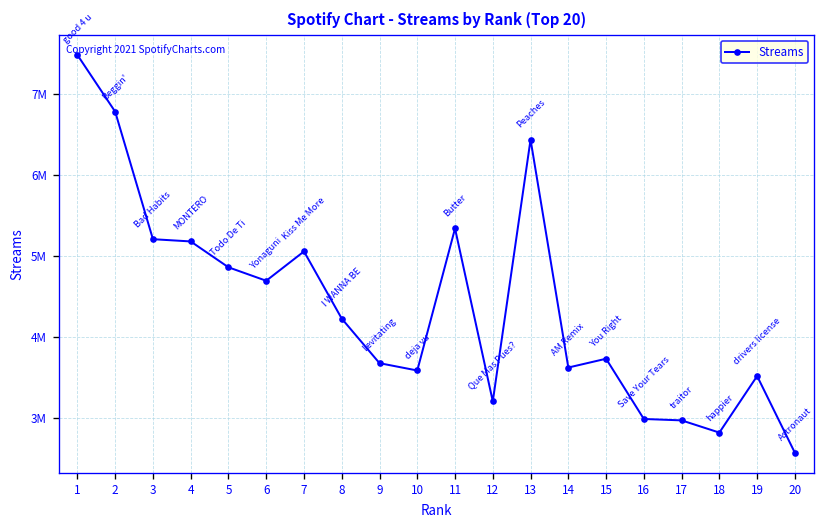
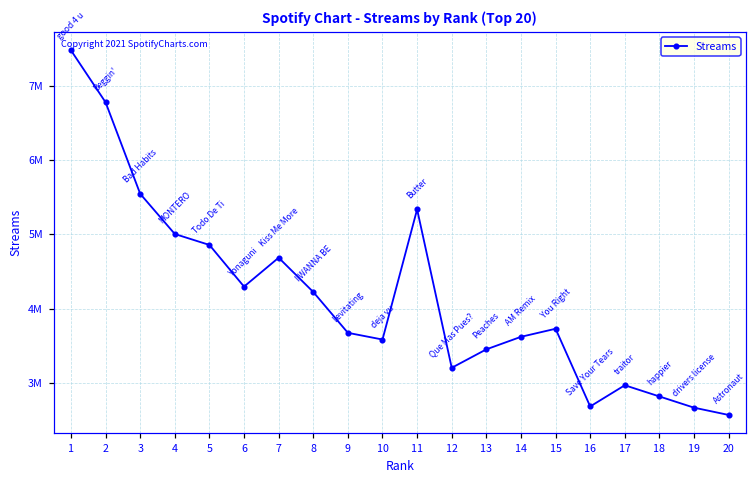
3: 5200000 -> 5500000
4: 5200000 -> 5000000
6: 4700000 -> 4300000
7: 5100000 -> 4700000
13: 6400000 -> 3500000
16: 3000000 -> 2700000
19: 3500000 -> 2700000
